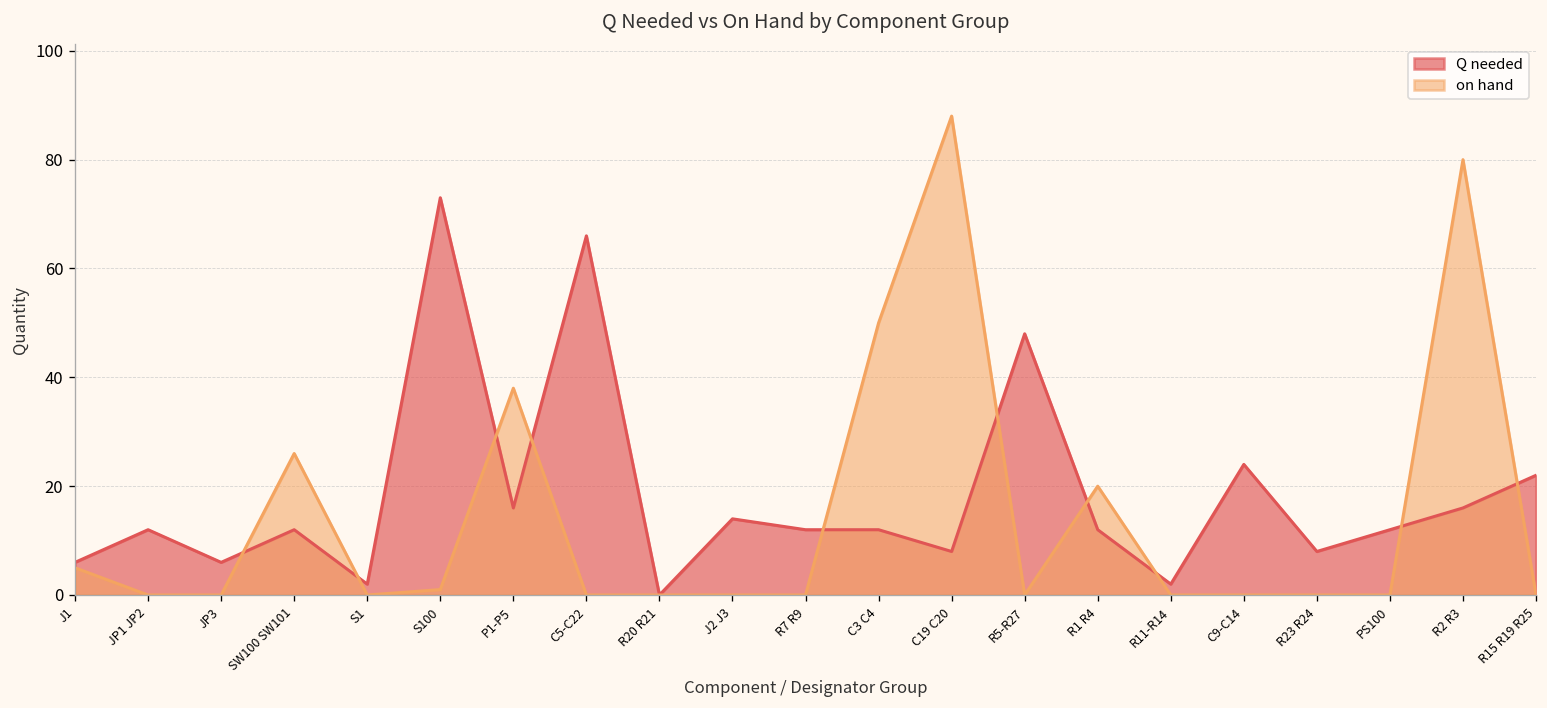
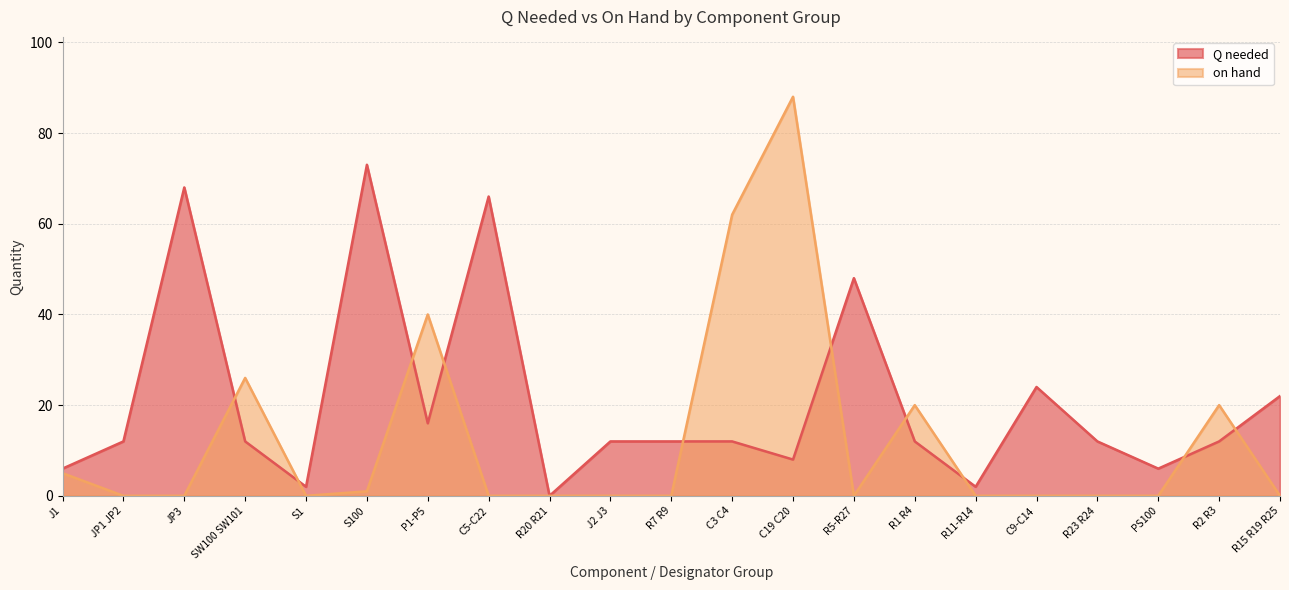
Q needed, JP3: 6 -> 68
on hand, P1-P5: 38 -> 40
Q needed, J2 J3: 14 -> 12
on hand, C3 C4: 50 -> 62
Q needed, R23 R24: 8 -> 12
Q needed, PS100: 12 -> 6
Q needed, R2 R3: 16 -> 12
on hand, R2 R3: 80 -> 20
